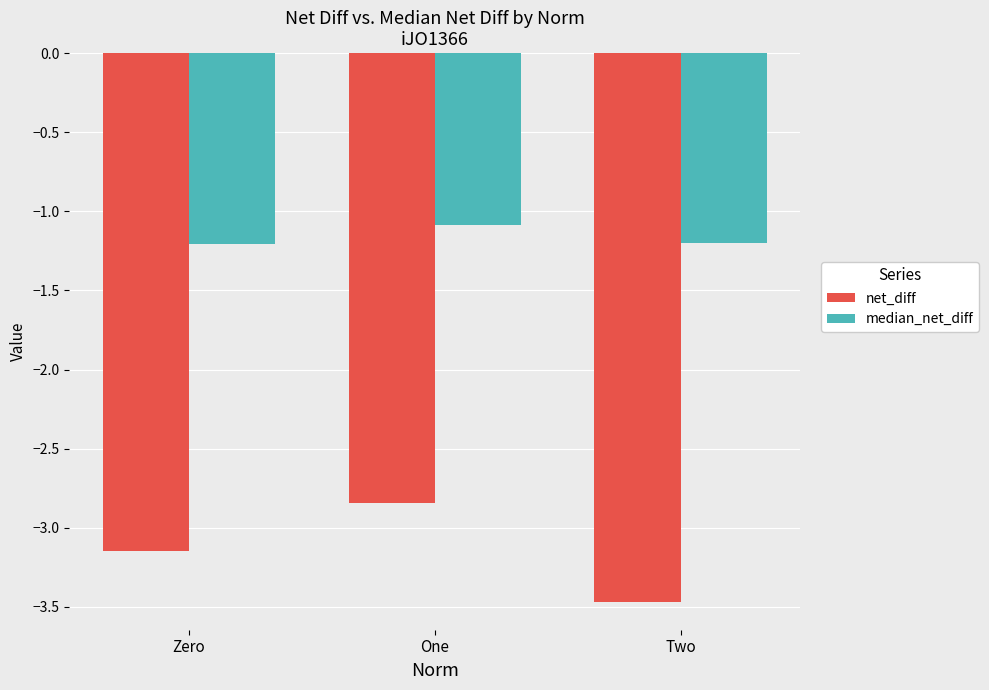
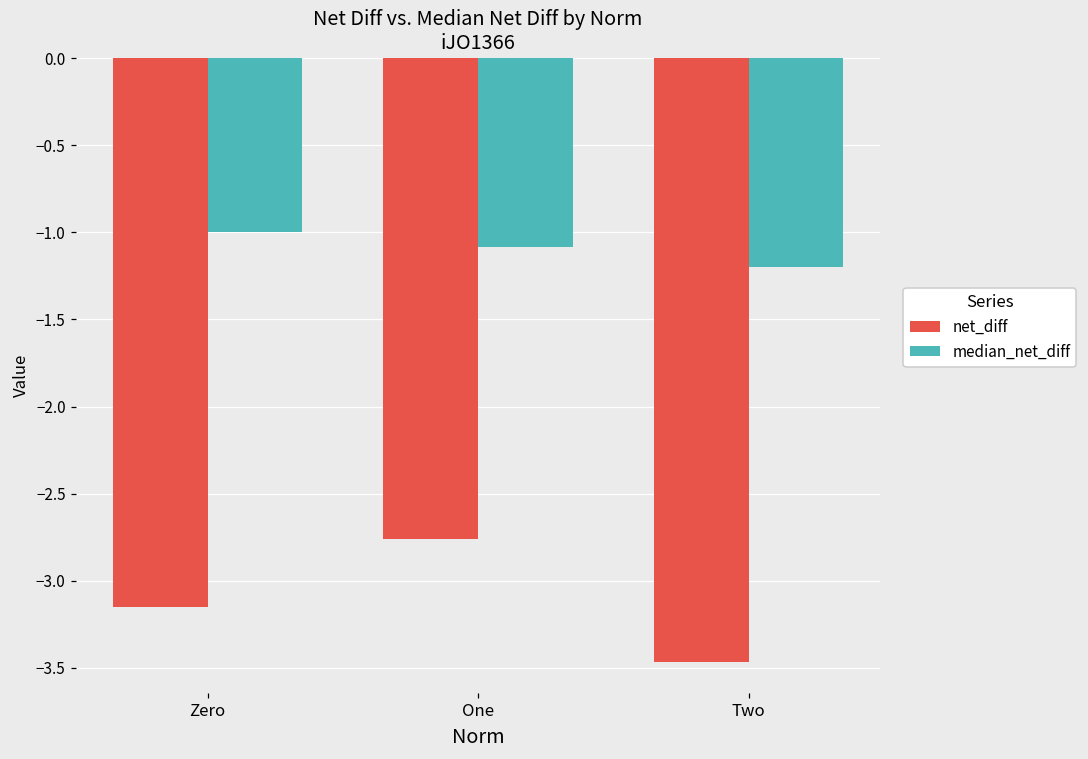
median_net_diff, Zero: -1.20 -> -1.00
net_diff, One: -2.84 -> -2.76
